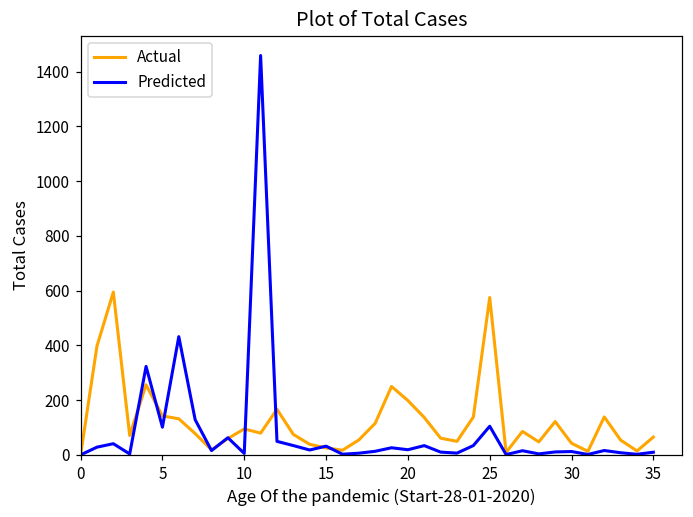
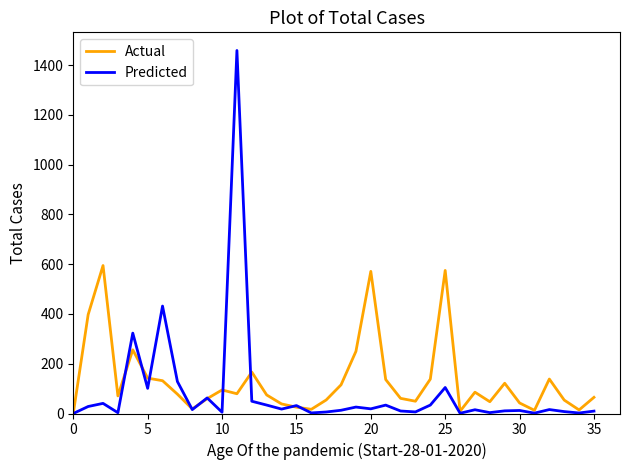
Actual, 20: 200 -> 570
